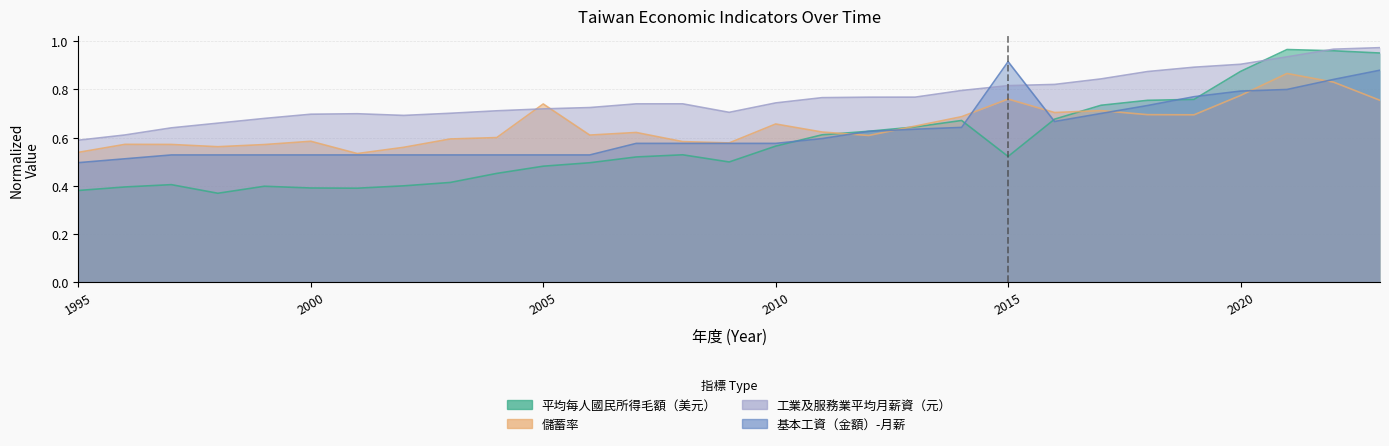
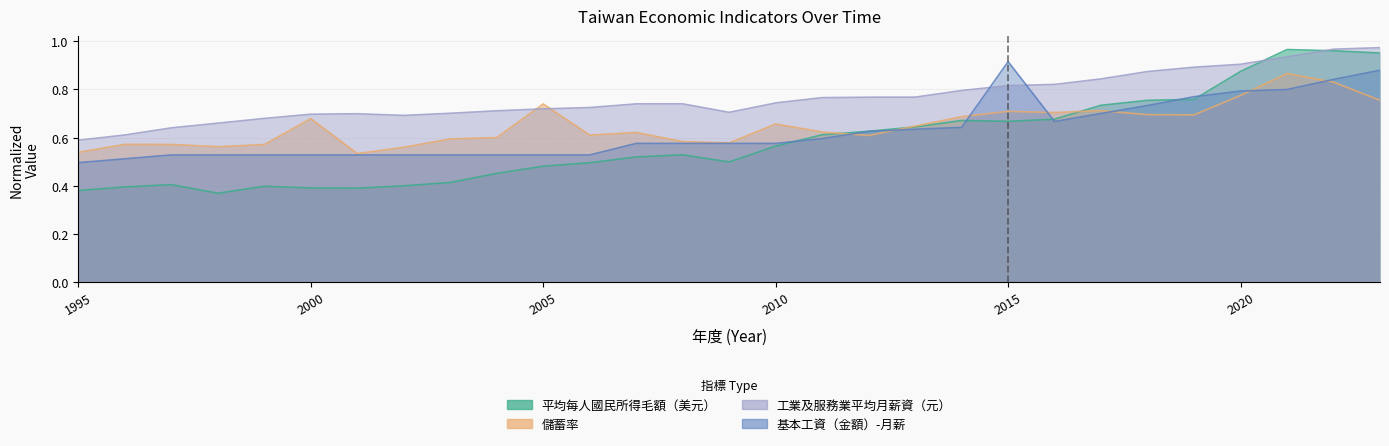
儲蓄率, 2000: 0.58 -> 0.68
平均每人國民所得毛額（美元）, 2015: 0.52 -> 0.67
儲蓄率, 2015: 0.76 -> 0.71
